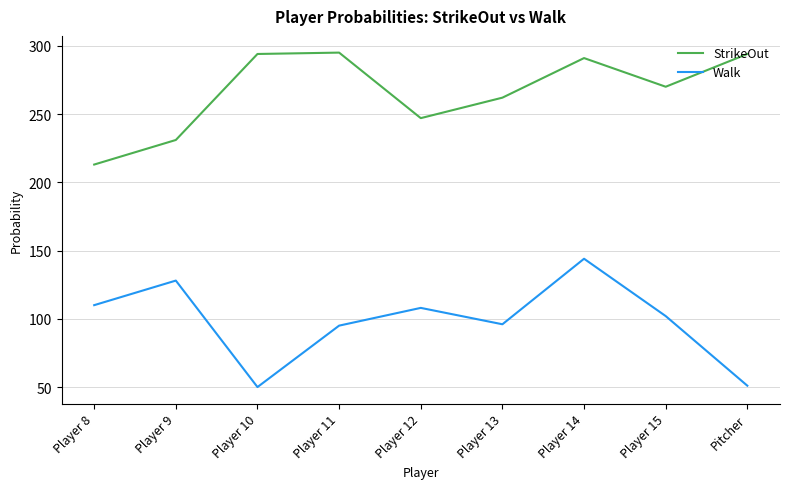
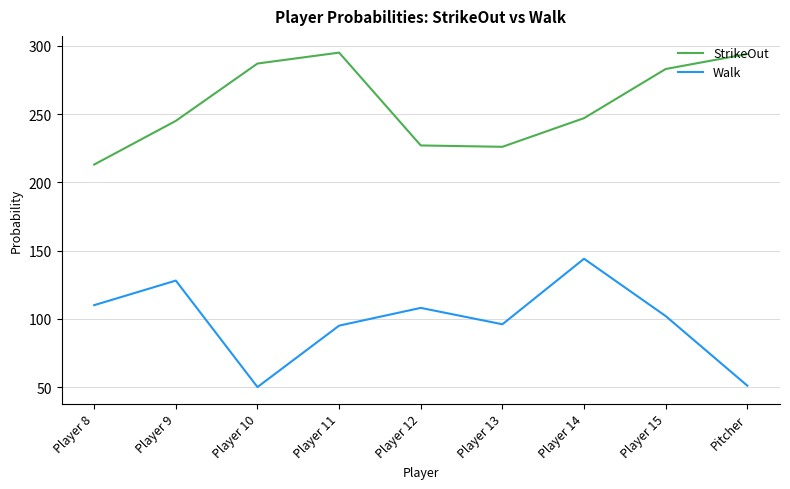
StrikeOut, Player 9: 231 -> 245
StrikeOut, Player 10: 294 -> 287
StrikeOut, Player 12: 247 -> 227
StrikeOut, Player 13: 262 -> 226
StrikeOut, Player 14: 291 -> 247
StrikeOut, Player 15: 270 -> 283
